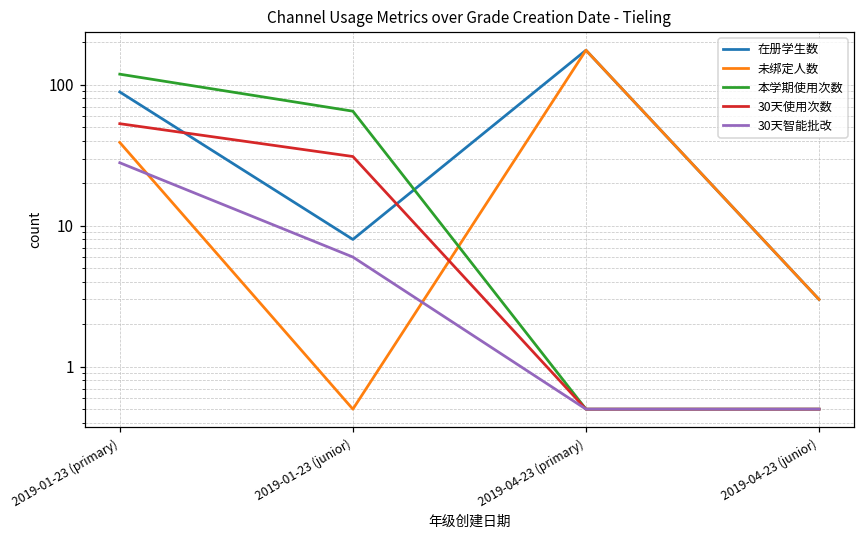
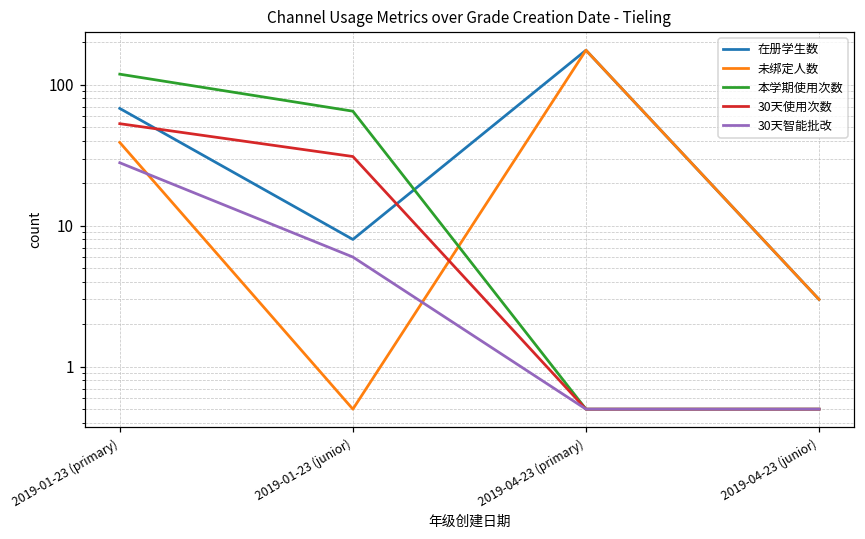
在册学生数, 2019-01-23 (primary): 90 -> 70
